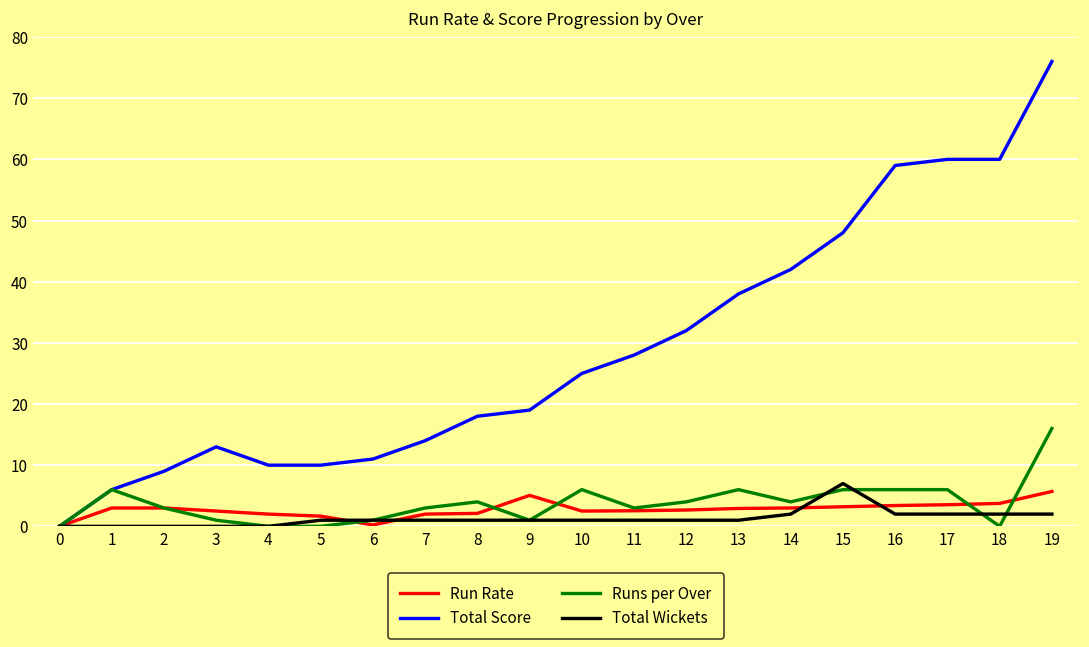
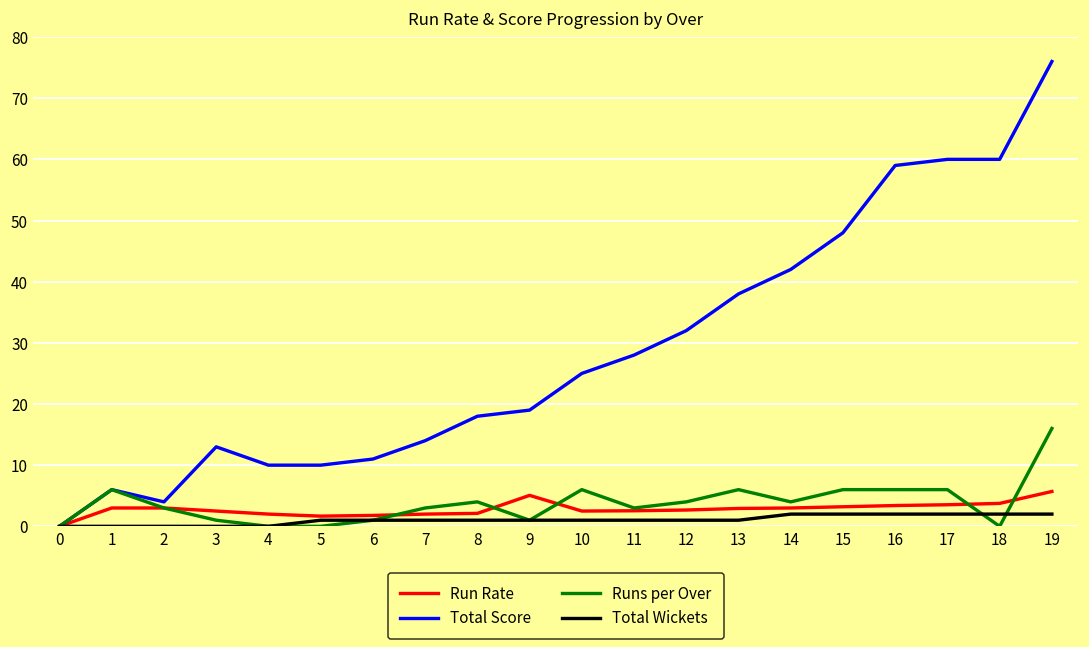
Total Score, 2: 9 -> 4
Run Rate, 6: 0 -> 2
Total Wickets, 15: 7 -> 2
